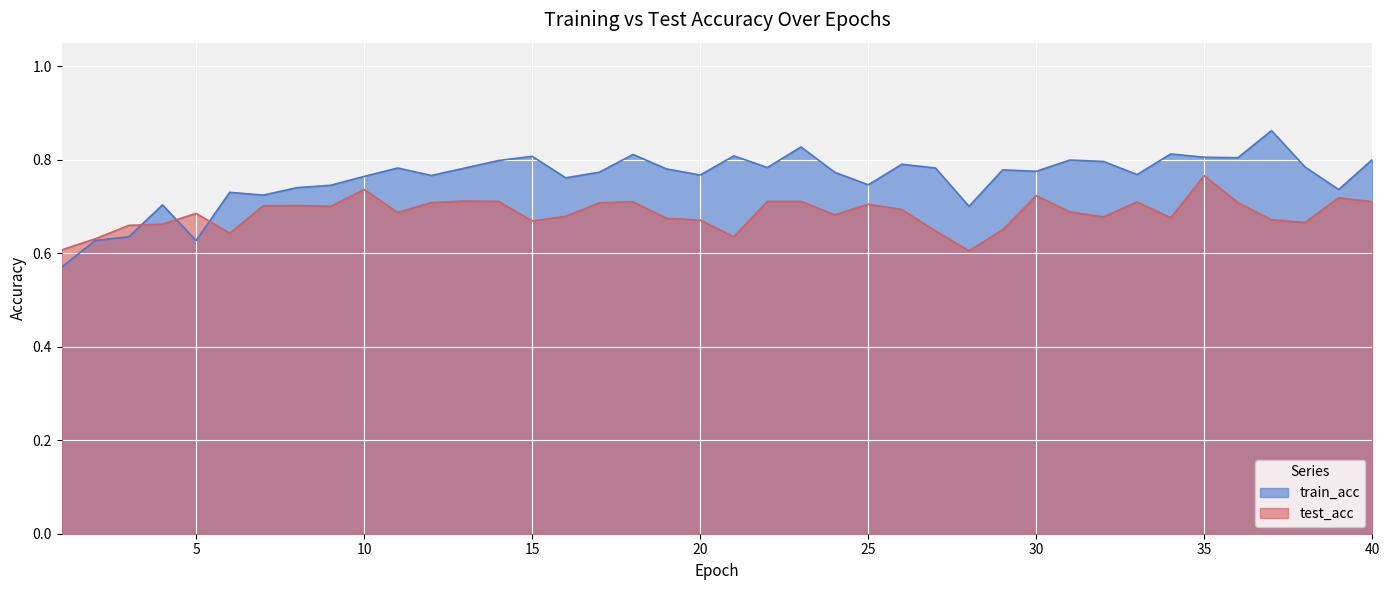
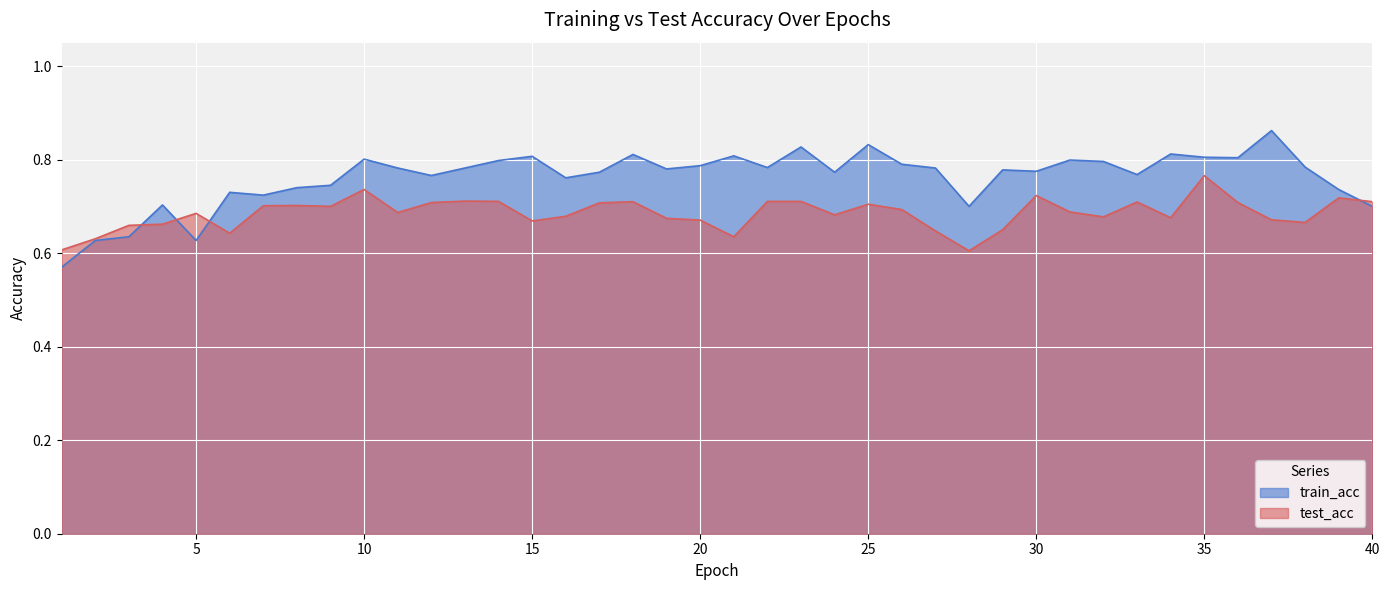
train_acc, 10: 0.76 -> 0.80
train_acc, 20: 0.77 -> 0.79
train_acc, 25: 0.75 -> 0.83
train_acc, 40: 0.8 -> 0.7
